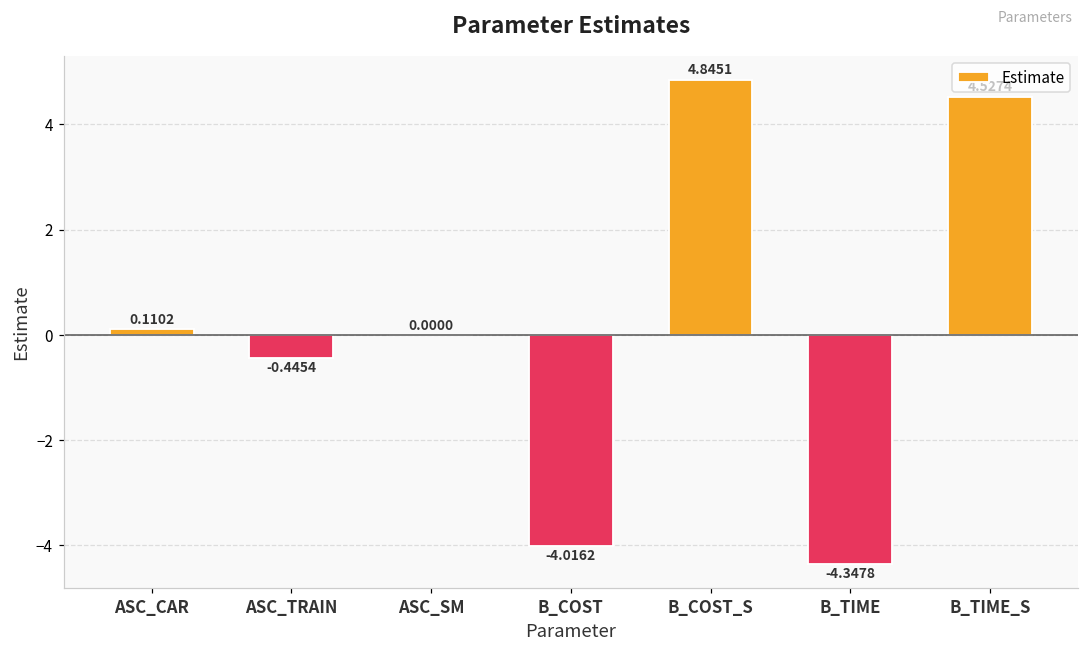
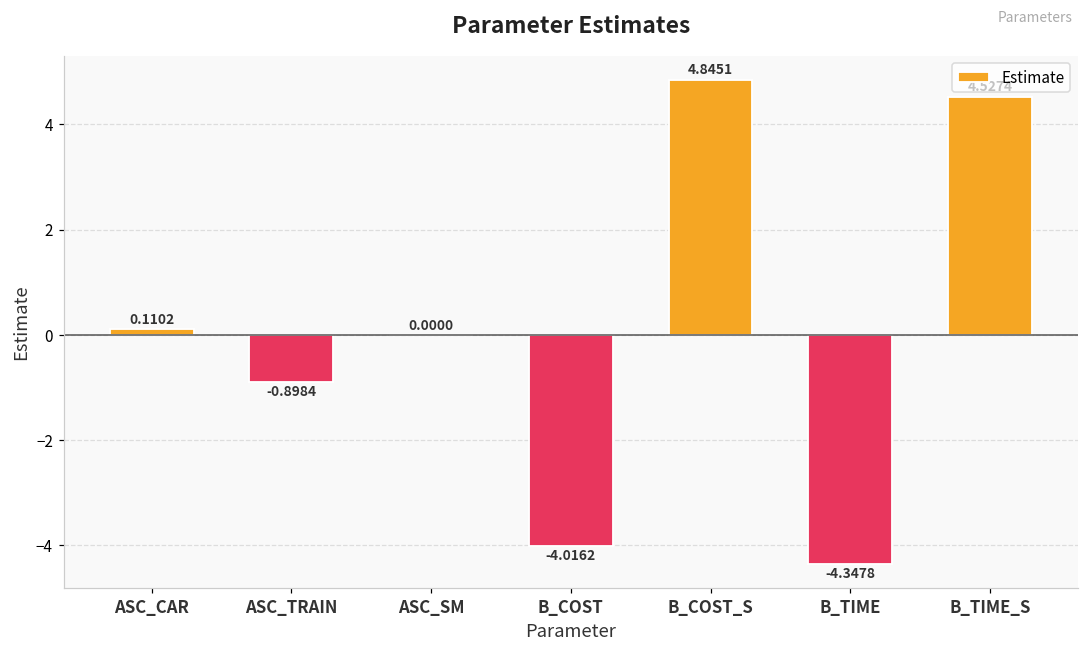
ASC_TRAIN: -0.4454 -> -0.8984
